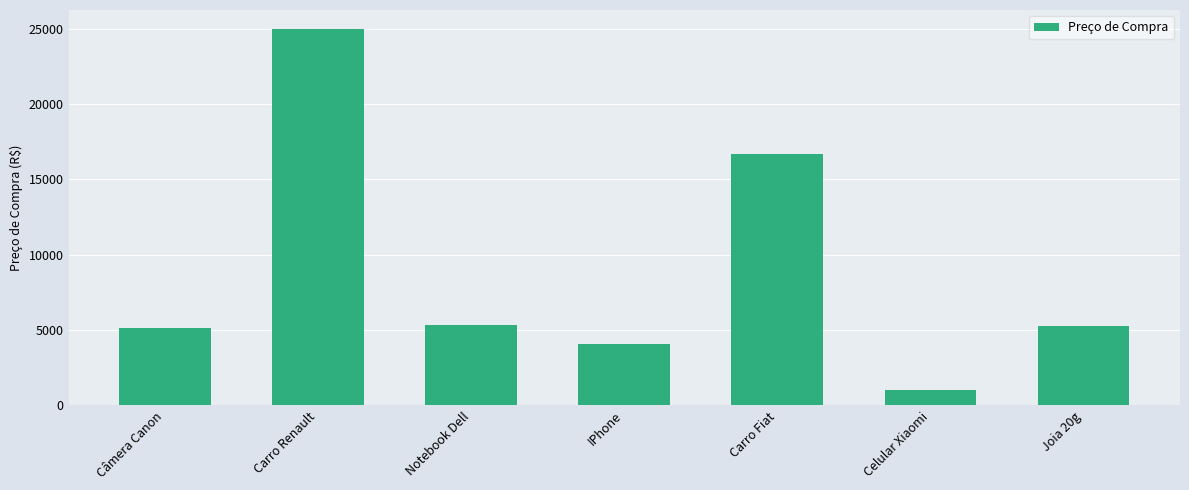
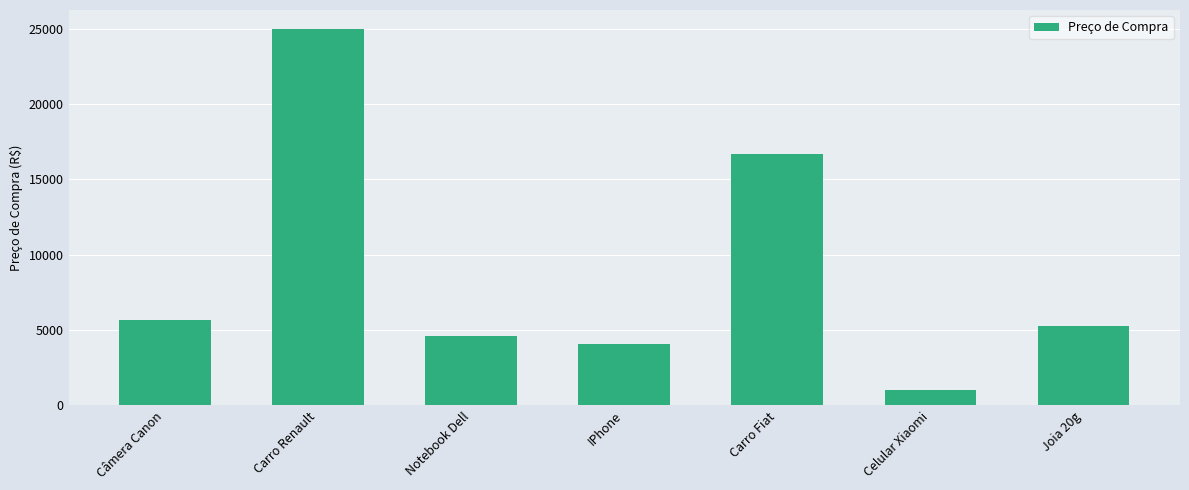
Câmera Canon: 5100 -> 5700
Notebook Dell: 5300 -> 4600
